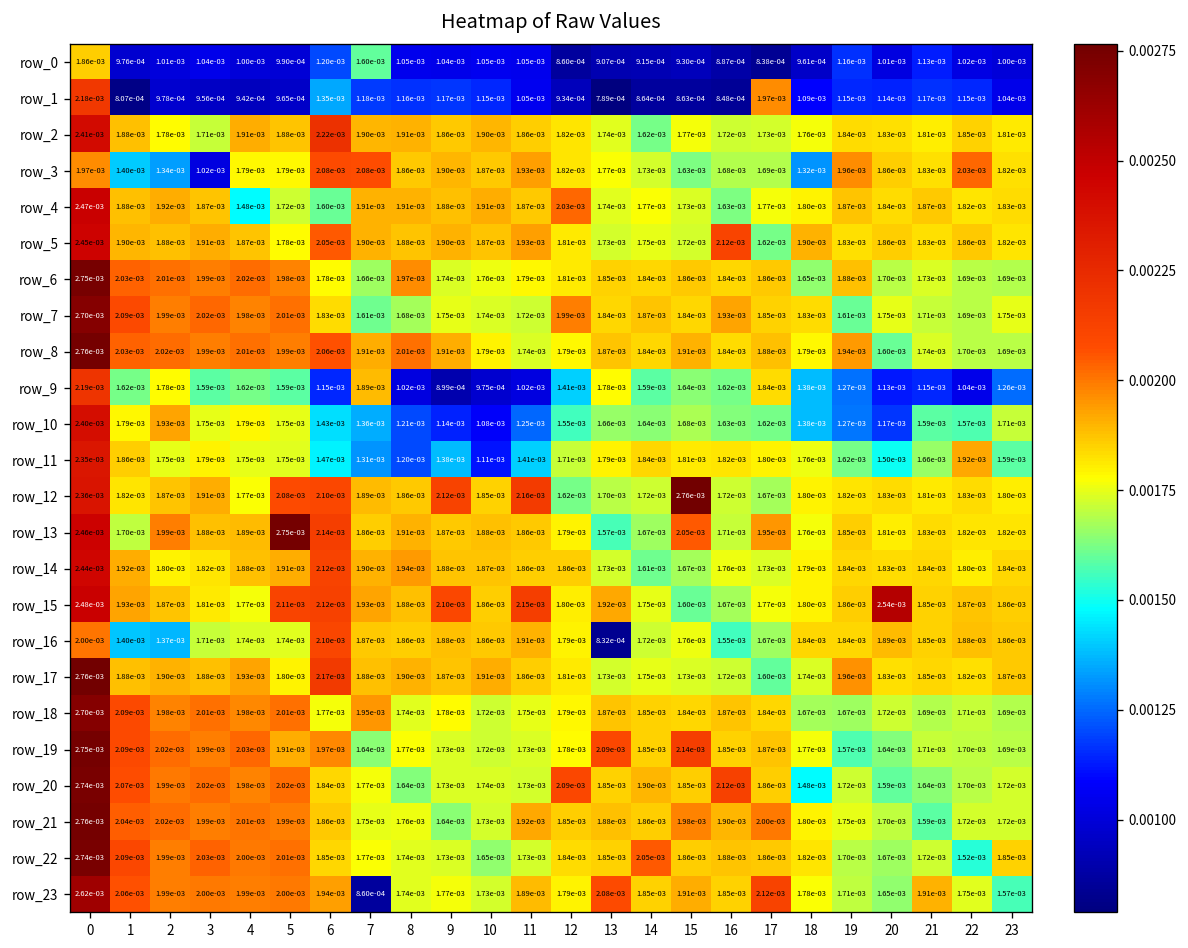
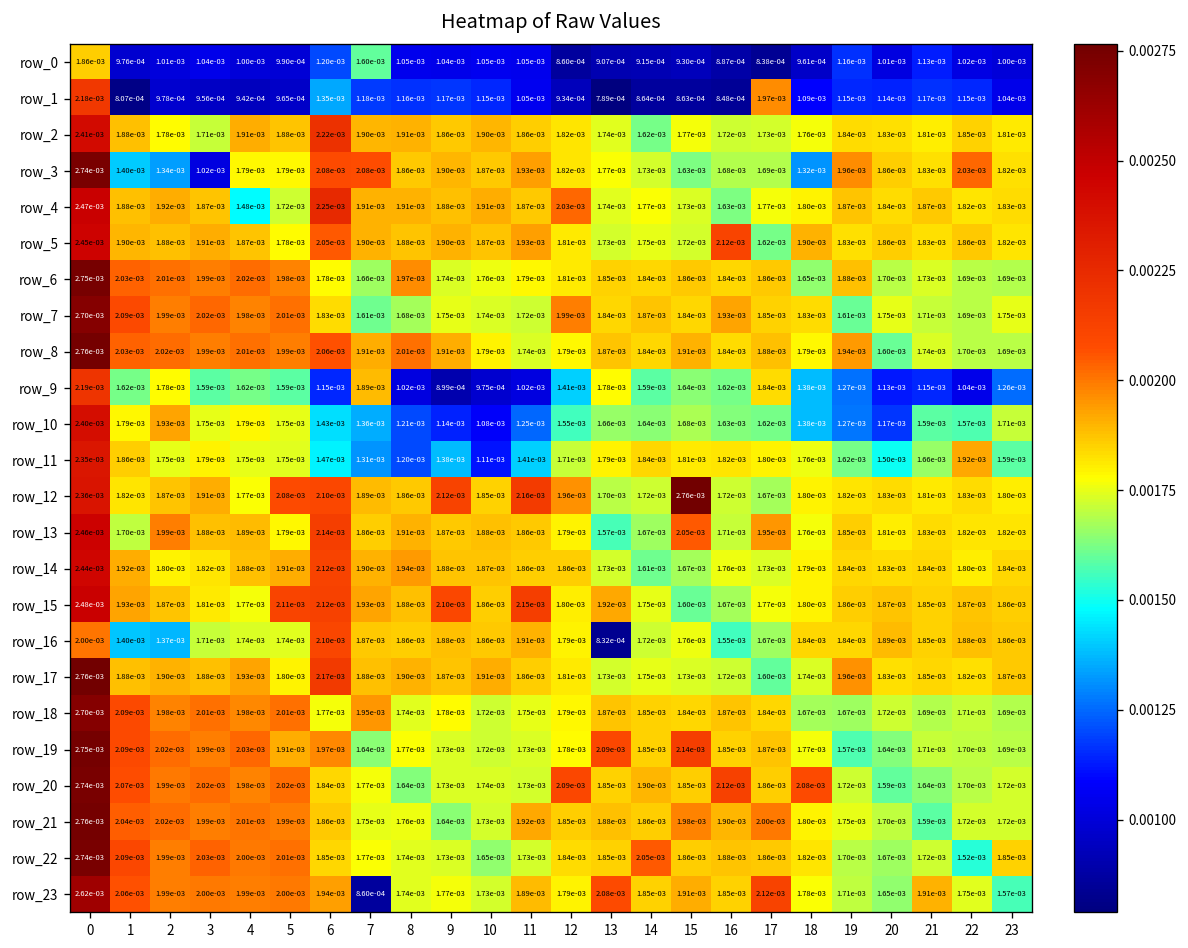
row_3, 0: 1.97e-03 -> 2.74e-03
row_4, 6: 1.60e-03 -> 2.25e-03
row_12, 12: 1.62e-03 -> 1.96e-03
row_13, 5: 2.75e-03 -> 1.79e-03
row_15, 20: 2.54e-03 -> 1.87e-03
row_20, 18: 1.48e-03 -> 2.08e-03
